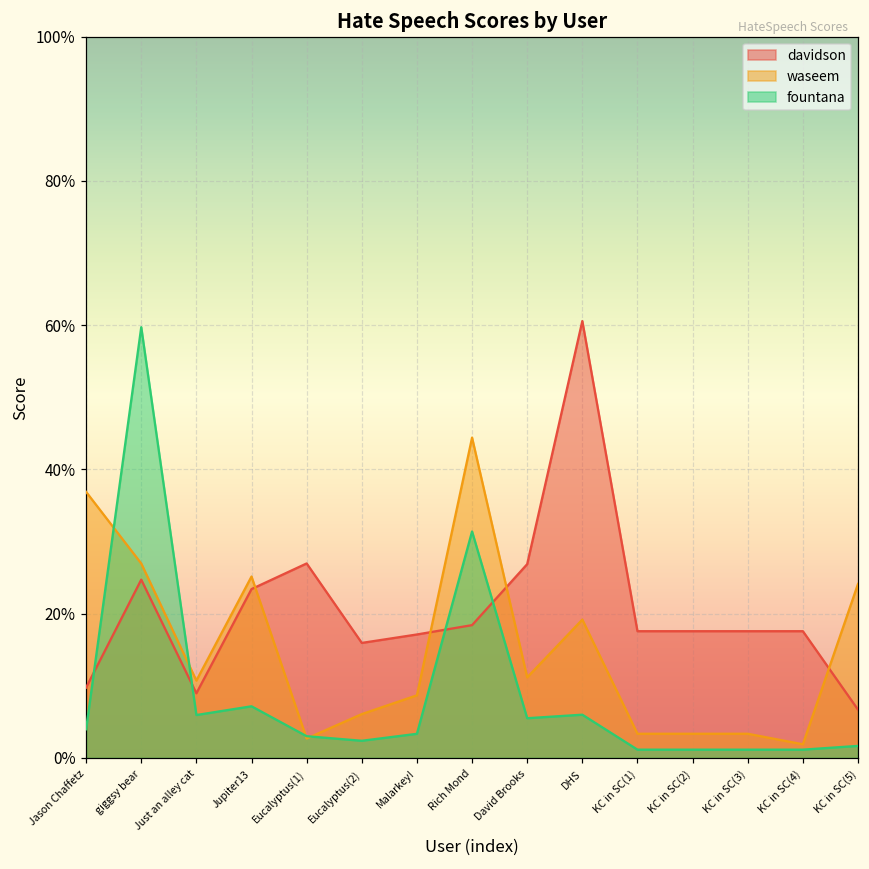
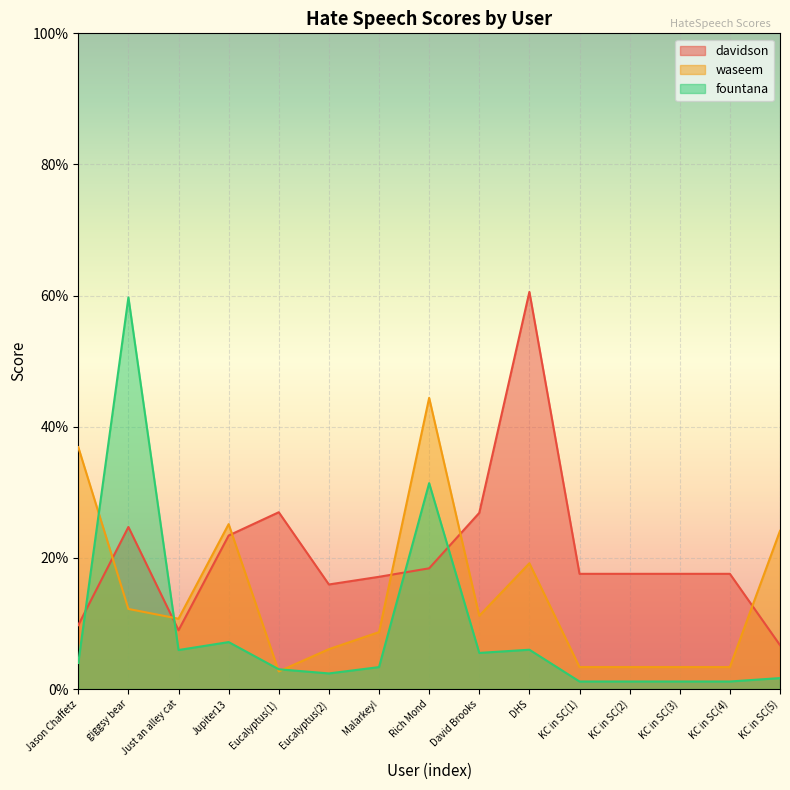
waseem, giggsy bear: 27% -> 12%
waseem, KC in SC(4): 2% -> 3%
